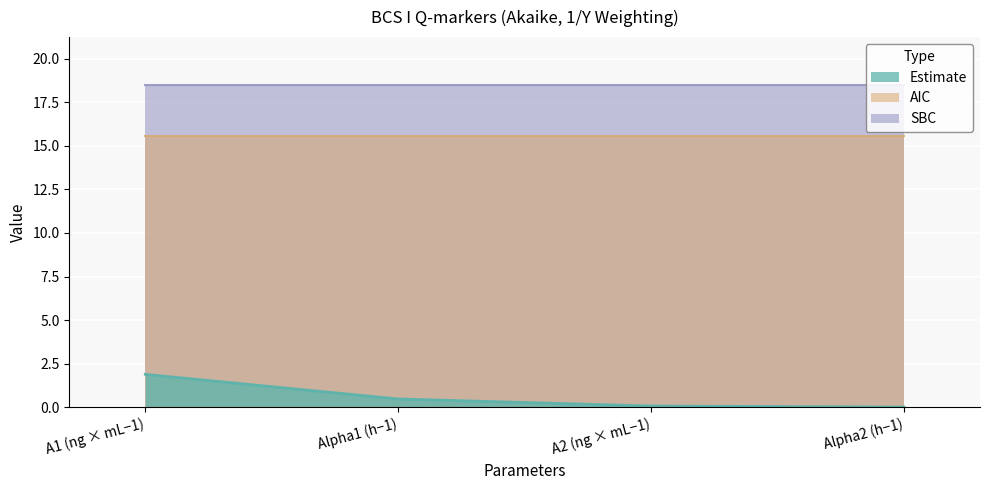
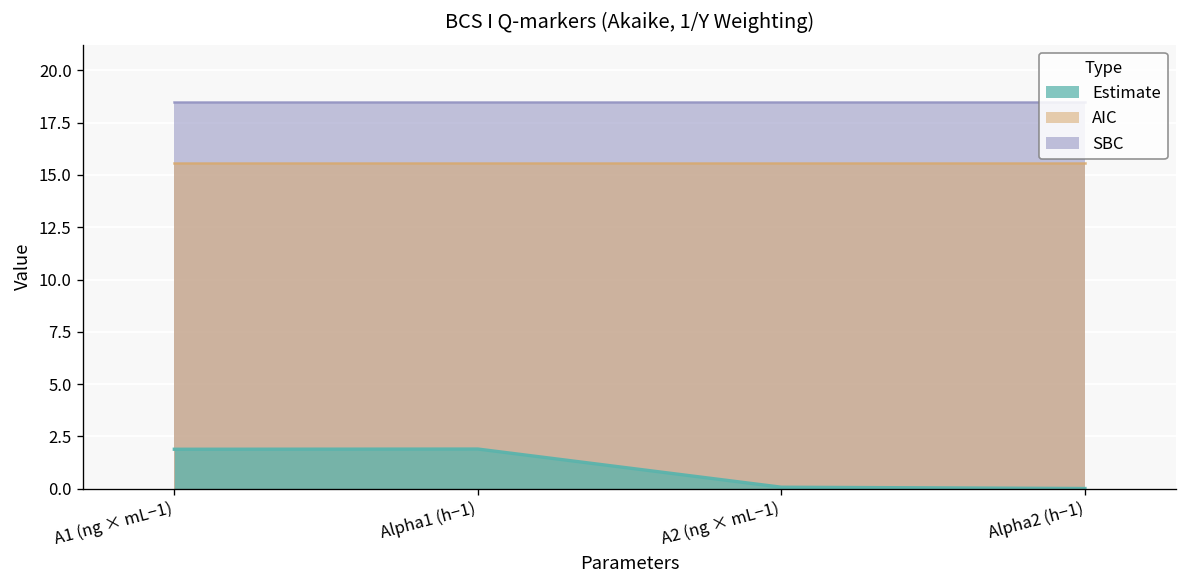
Estimate, Alpha1 (h−1): 0.5 -> 1.9
